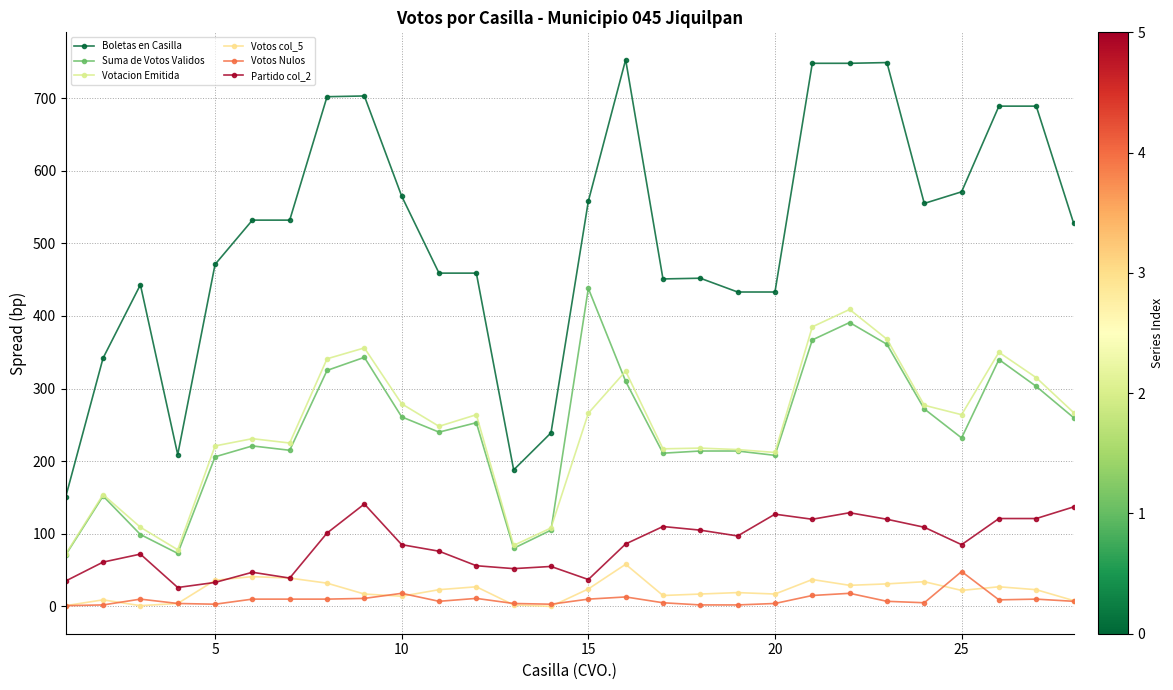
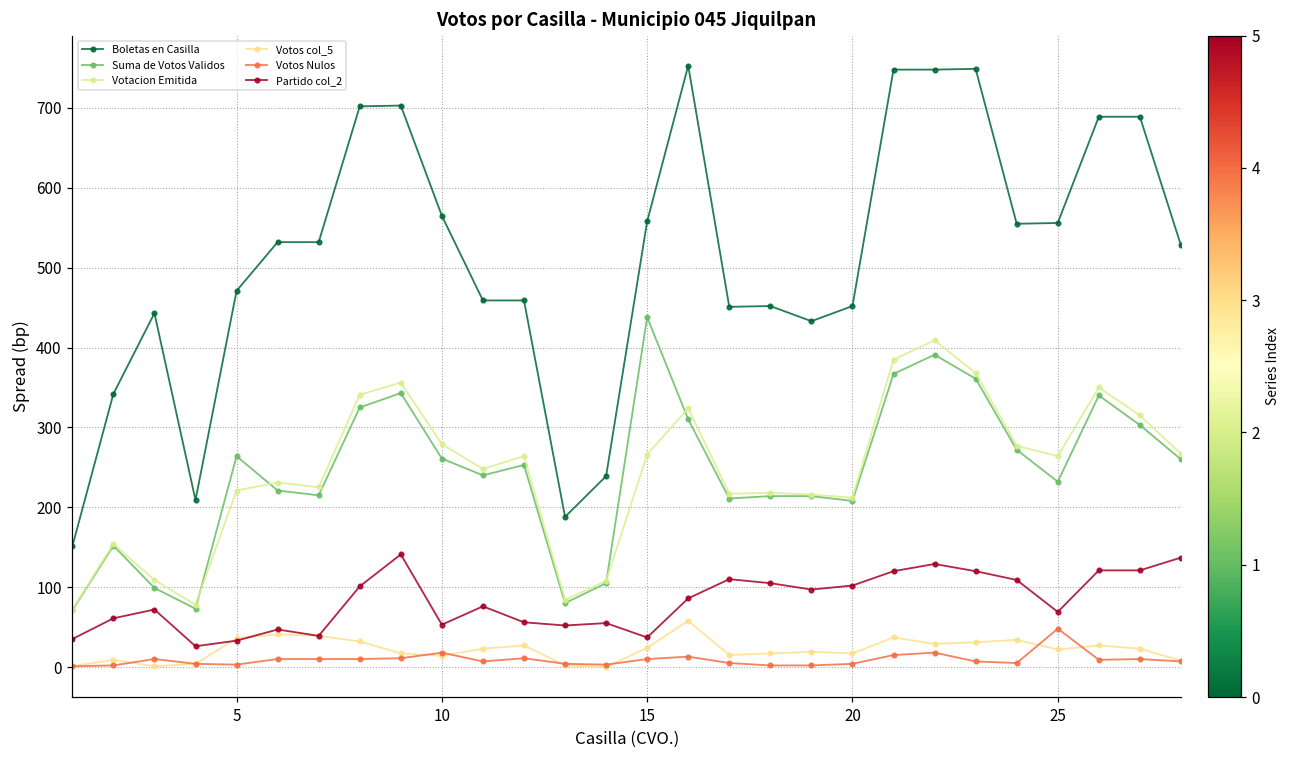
Suma de Votos Validos, 5: 210 -> 260
Partido col_2, 10: 90 -> 50
Boletas en Casilla, 20: 430 -> 450
Partido col_2, 20: 130 -> 100
Boletas en Casilla, 25: 570 -> 560
Partido col_2, 25: 90 -> 70
